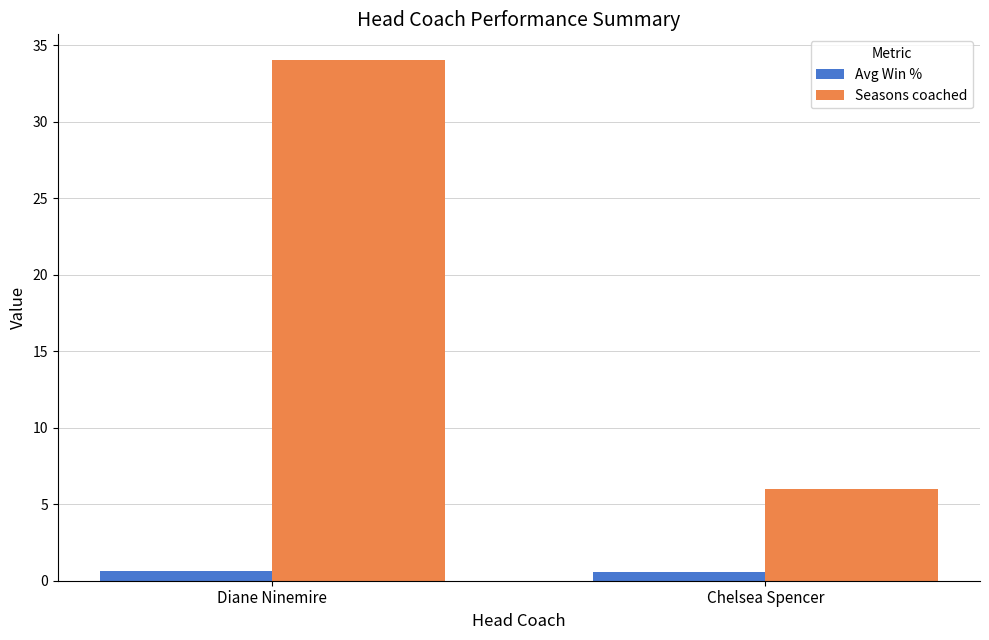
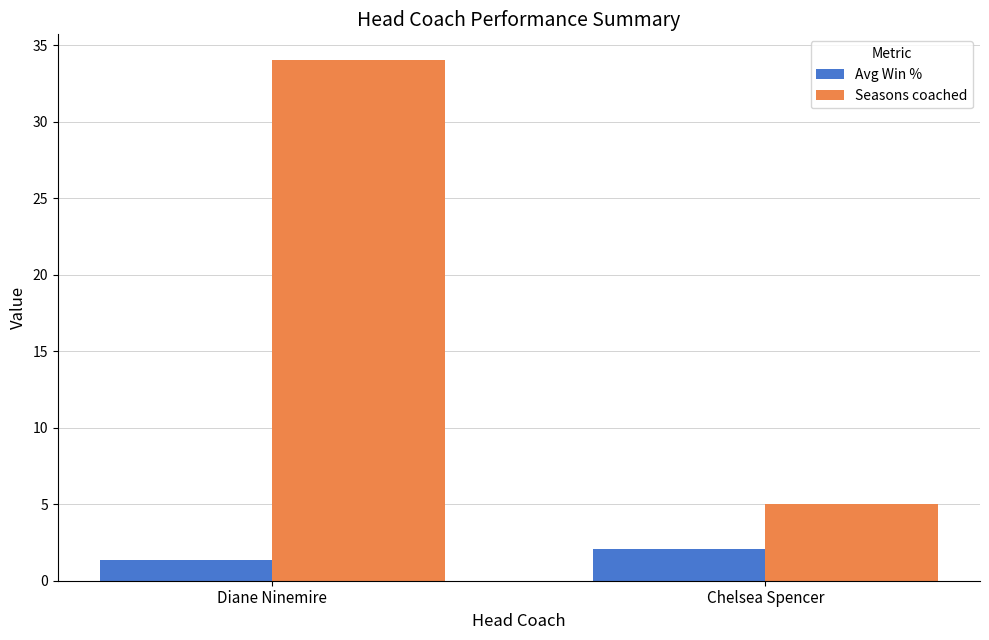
Avg Win %, Diane Ninemire: 0.7 -> 1.4
Avg Win %, Chelsea Spencer: 0.6 -> 2.1
Seasons coached, Chelsea Spencer: 6 -> 5
